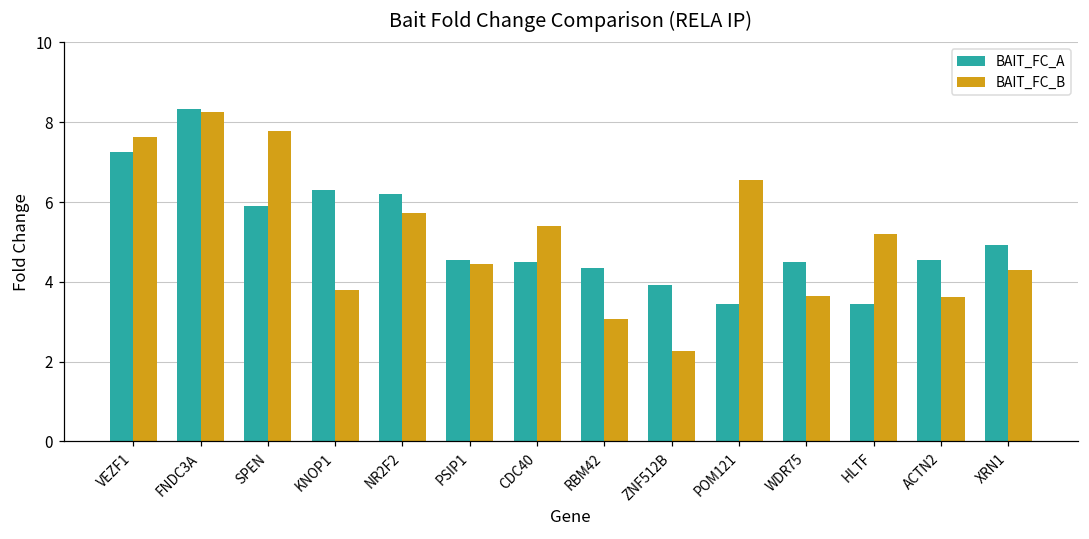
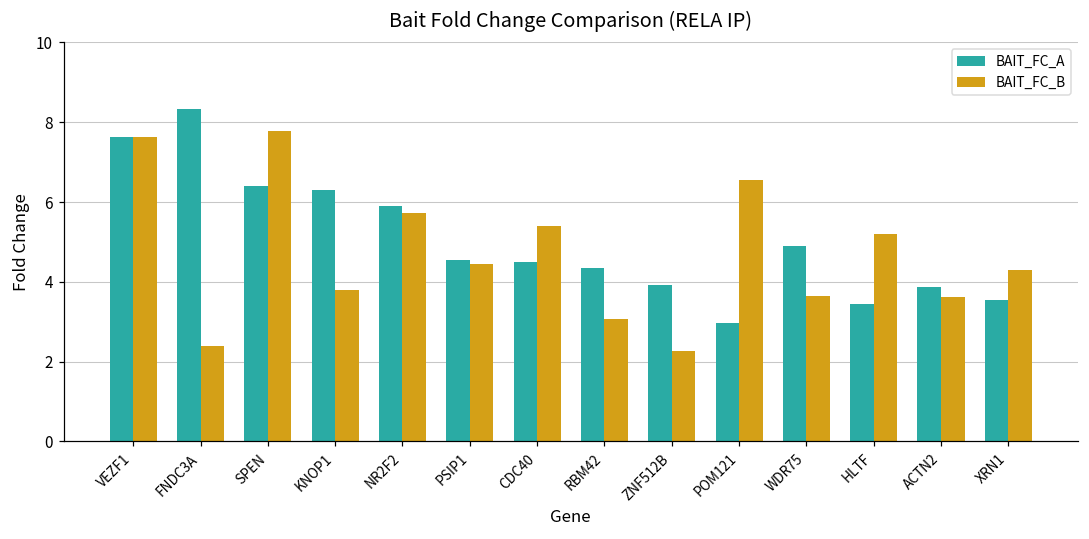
BAIT_FC_A, VEZF1: 7.3 -> 7.6
BAIT_FC_B, FNDC3A: 8.3 -> 2.4
BAIT_FC_A, SPEN: 5.9 -> 6.4
BAIT_FC_A, NR2F2: 6.2 -> 5.9
BAIT_FC_A, POM121: 3.4 -> 3.0
BAIT_FC_A, WDR75: 4.5 -> 4.9
BAIT_FC_A, ACTN2: 4.6 -> 3.9
BAIT_FC_A, XRN1: 4.9 -> 3.6
